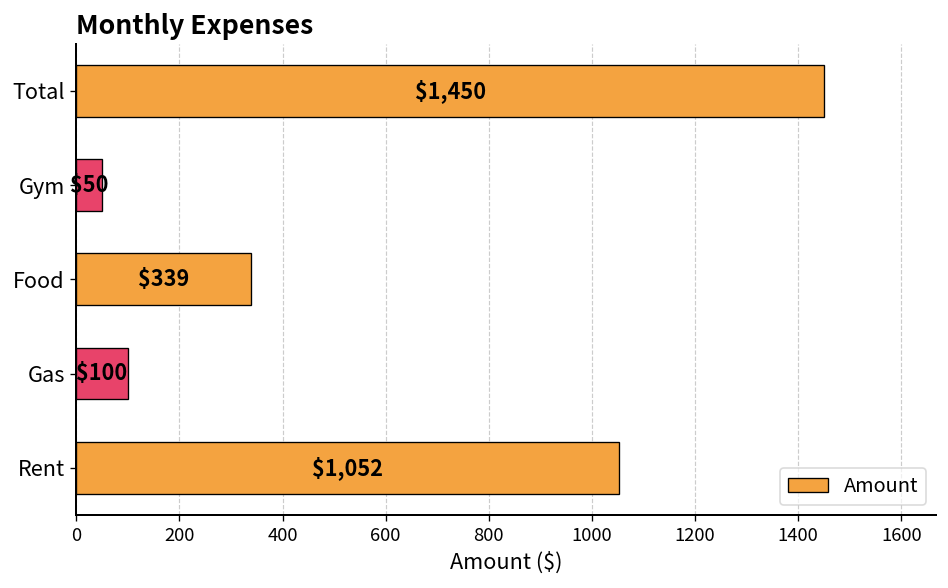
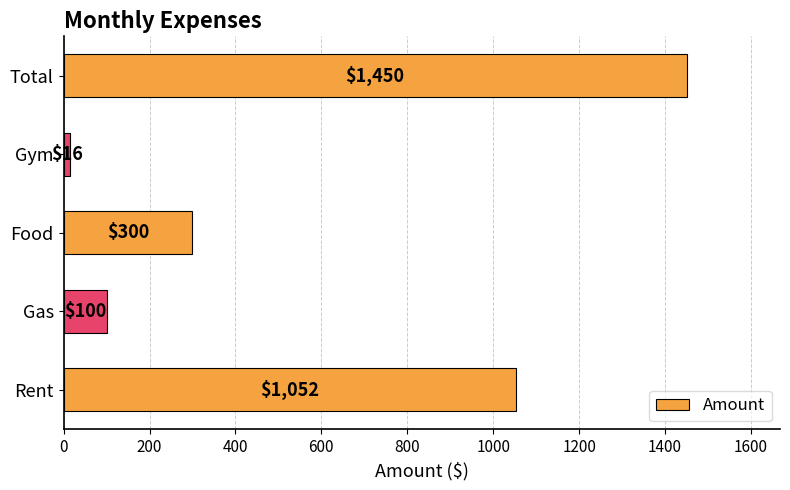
Gym: $50 -> $16
Food: $339 -> $300
